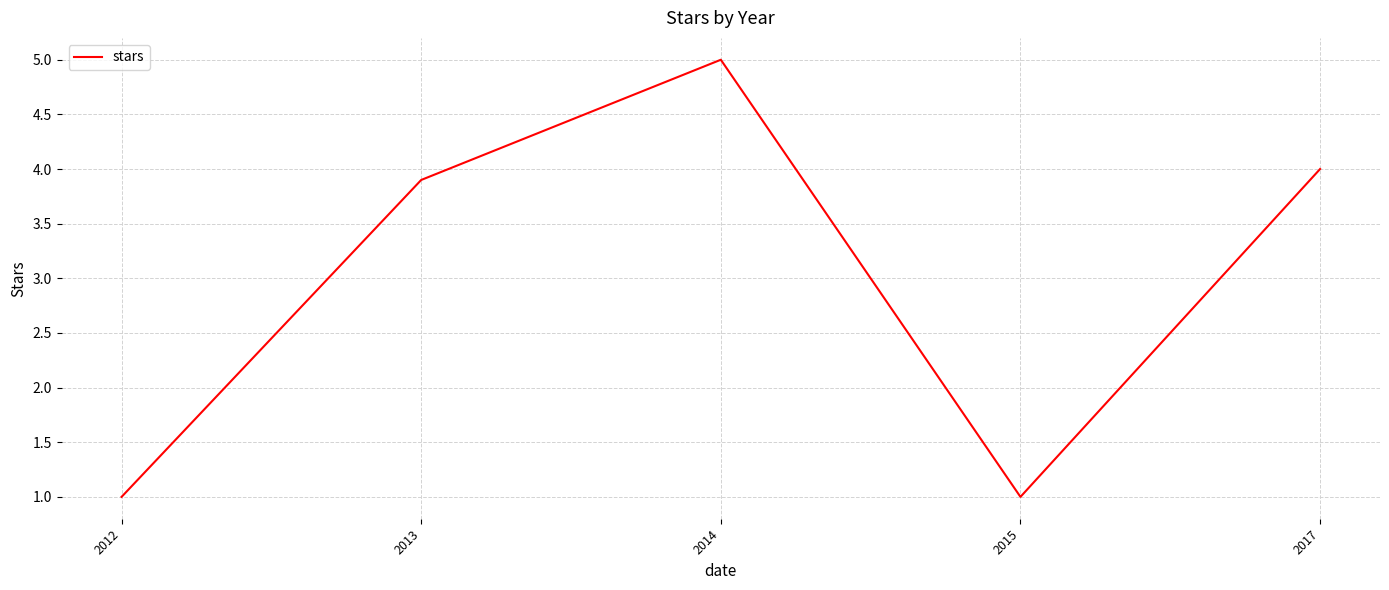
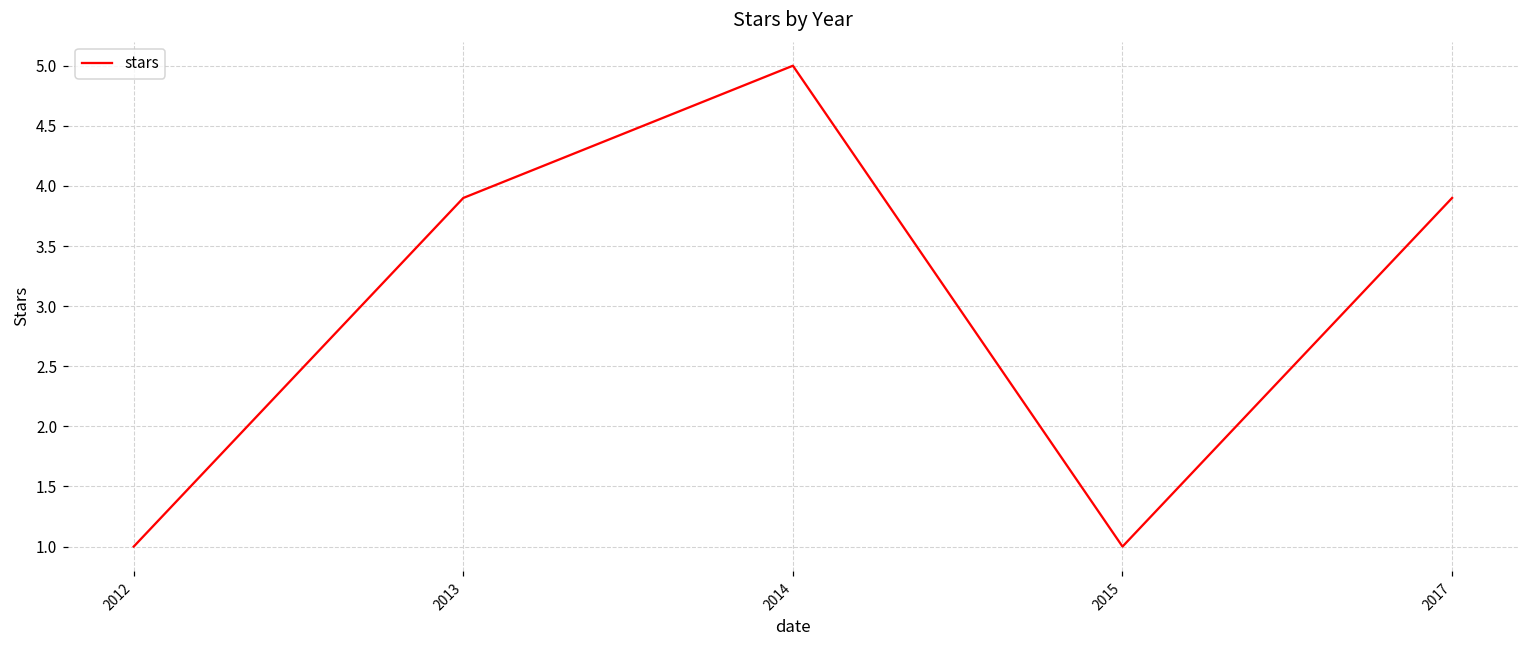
2017: 4.0 -> 3.9
